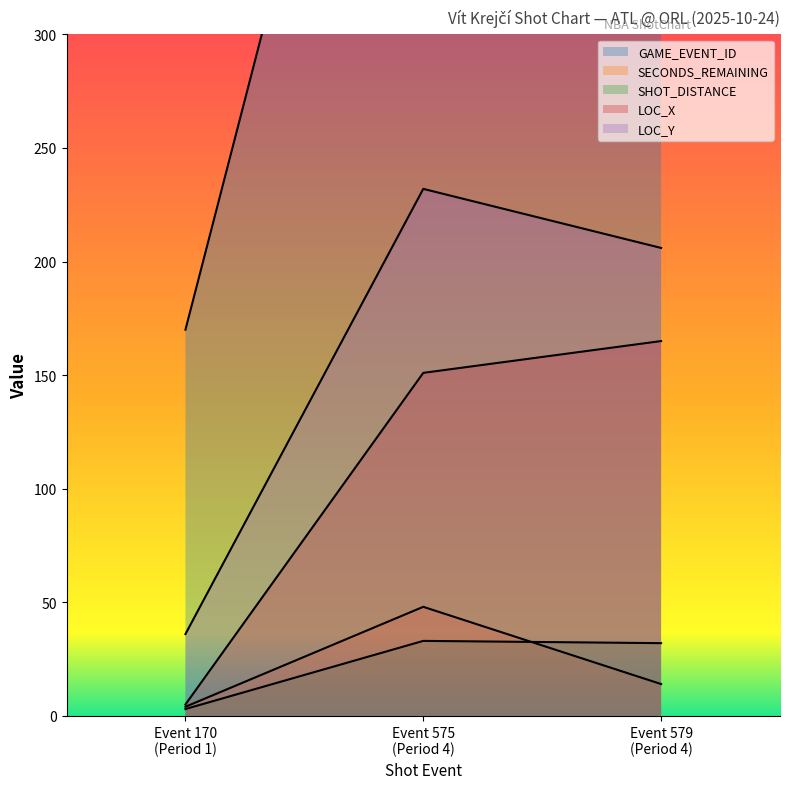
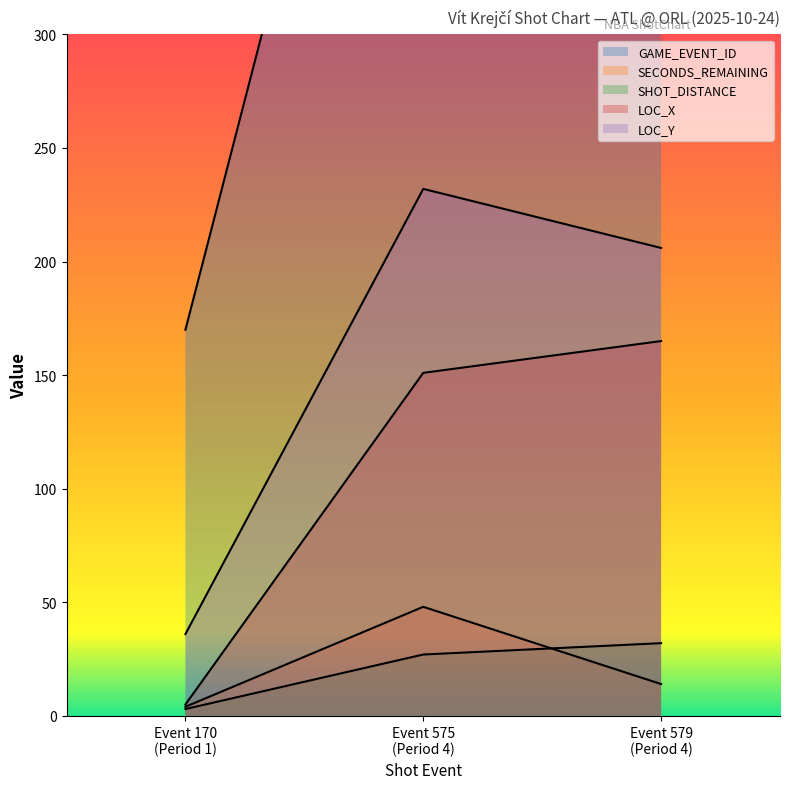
SHOT_DISTANCE, Event 575 (Period 4): 33 -> 27
